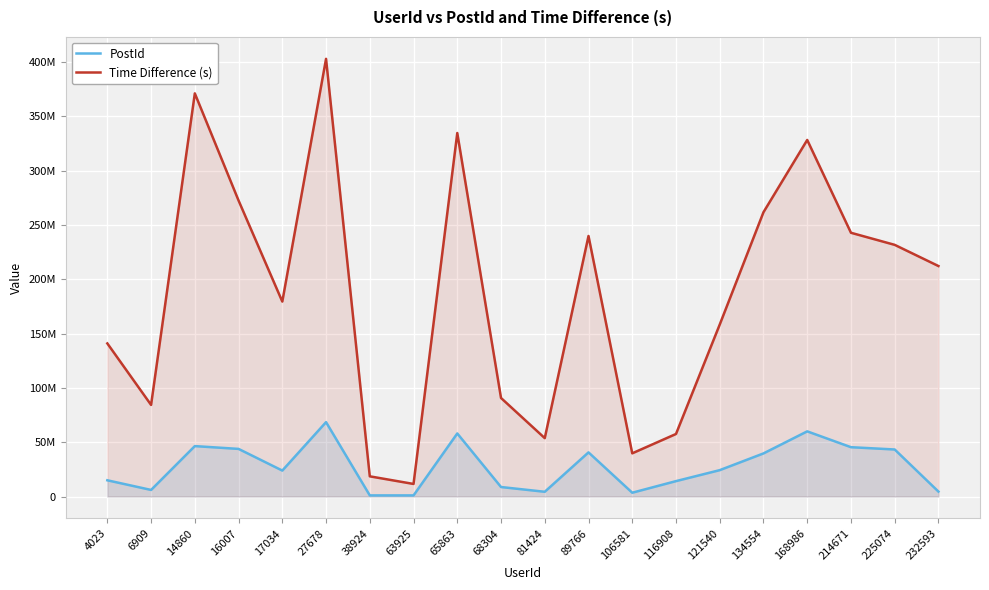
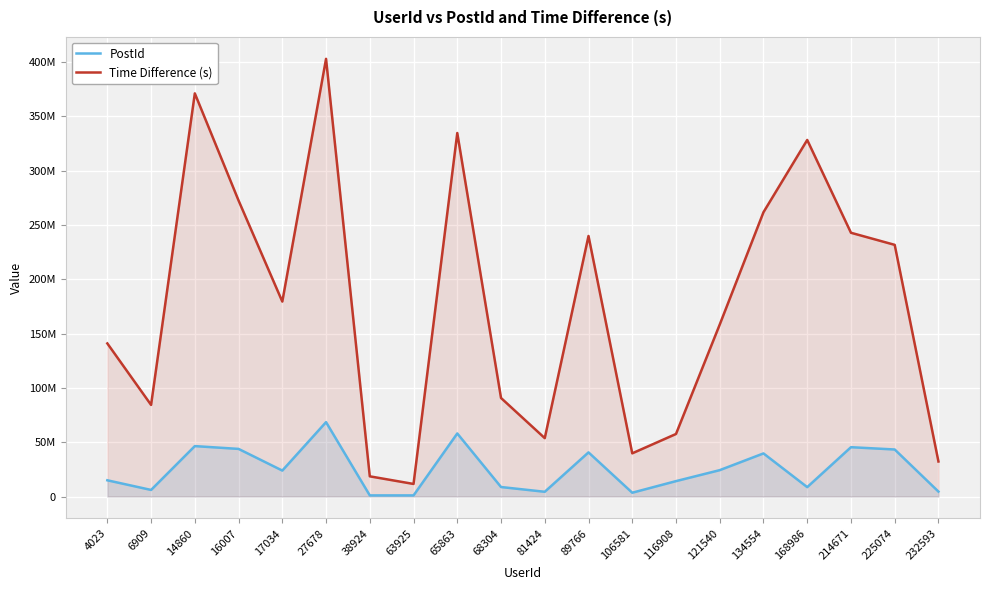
PostId, 168986: 60000000 -> 9000000
Time Difference (s), 232593: 212000000 -> 32000000
